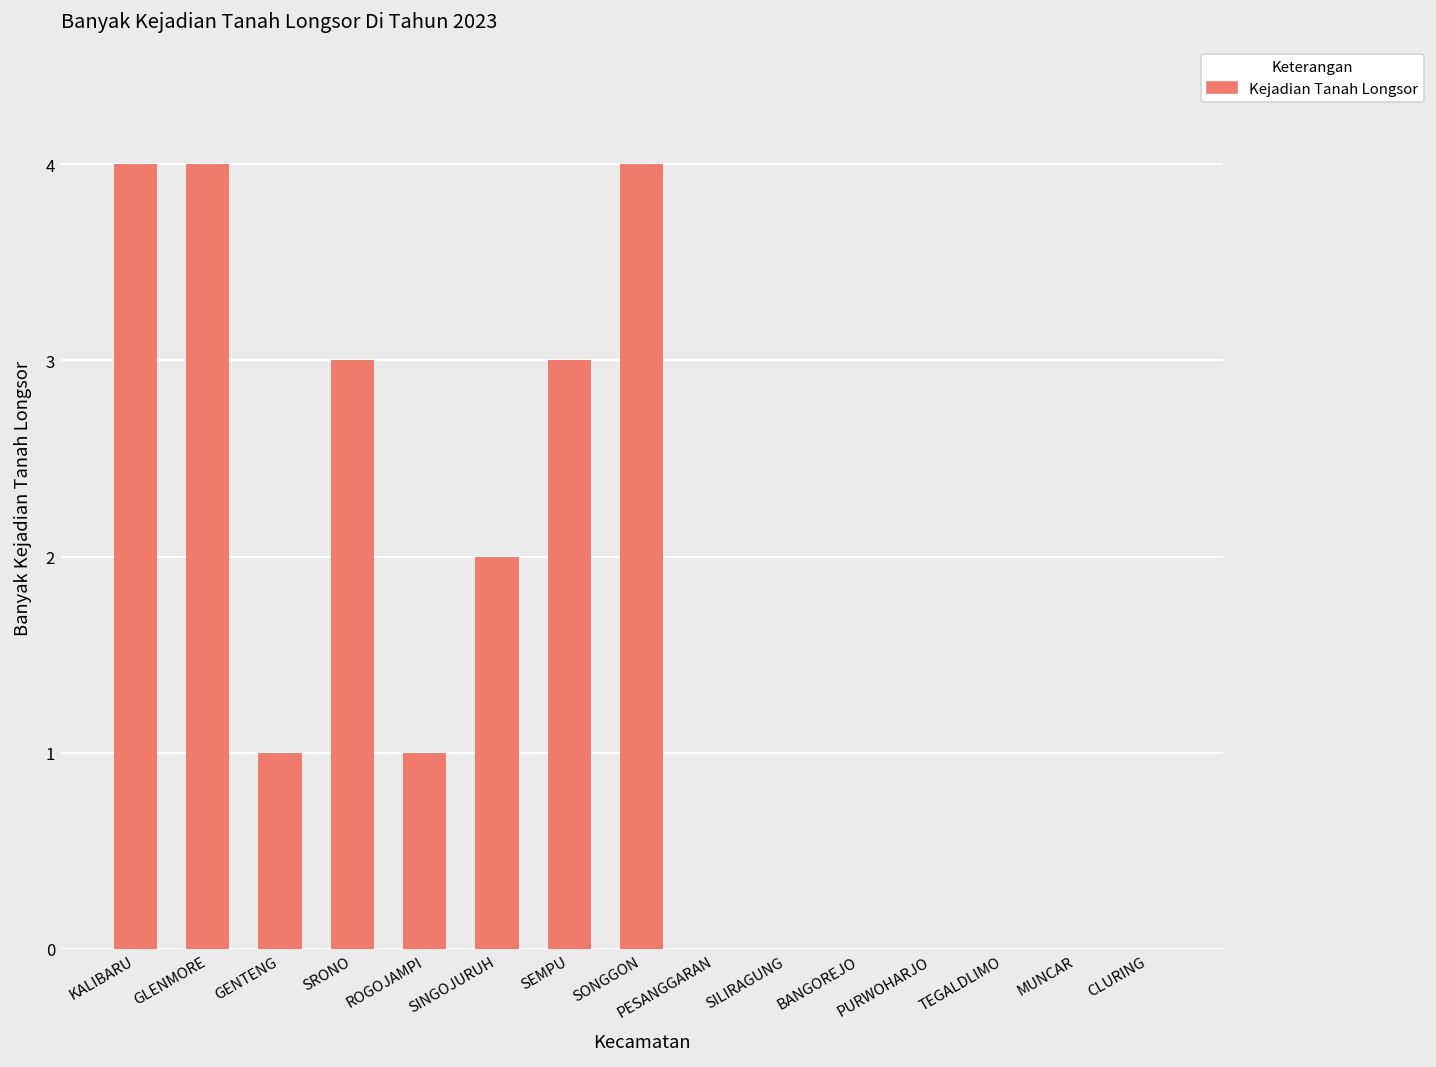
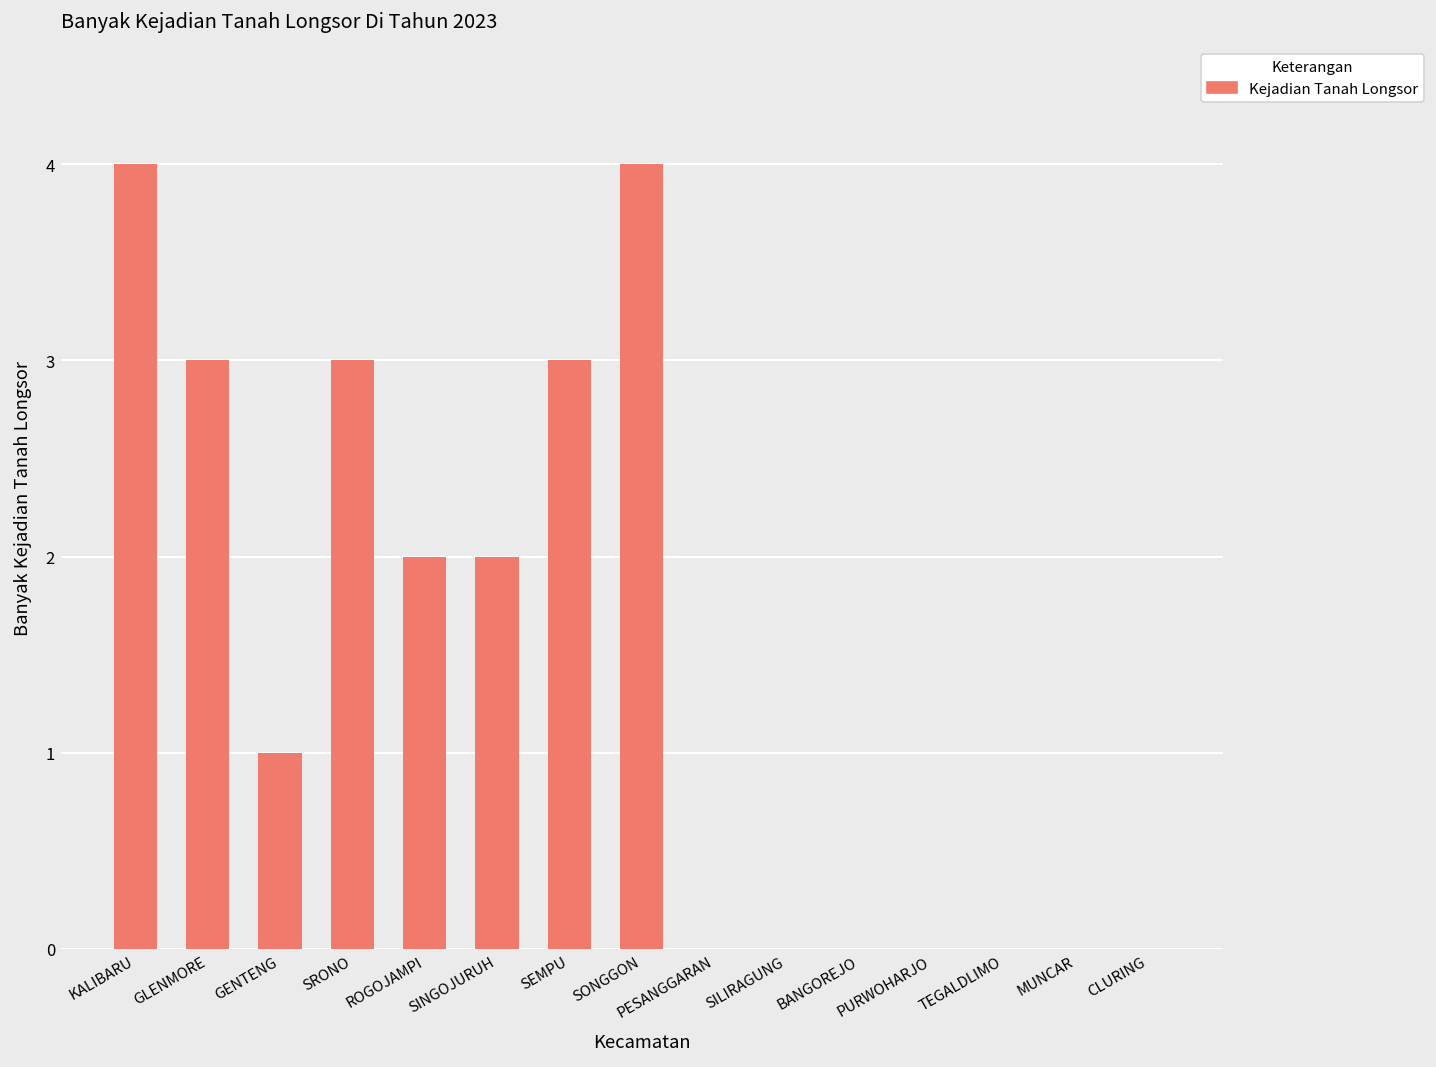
GLENMORE: 4 -> 3
ROGOJAMPI: 1 -> 2
